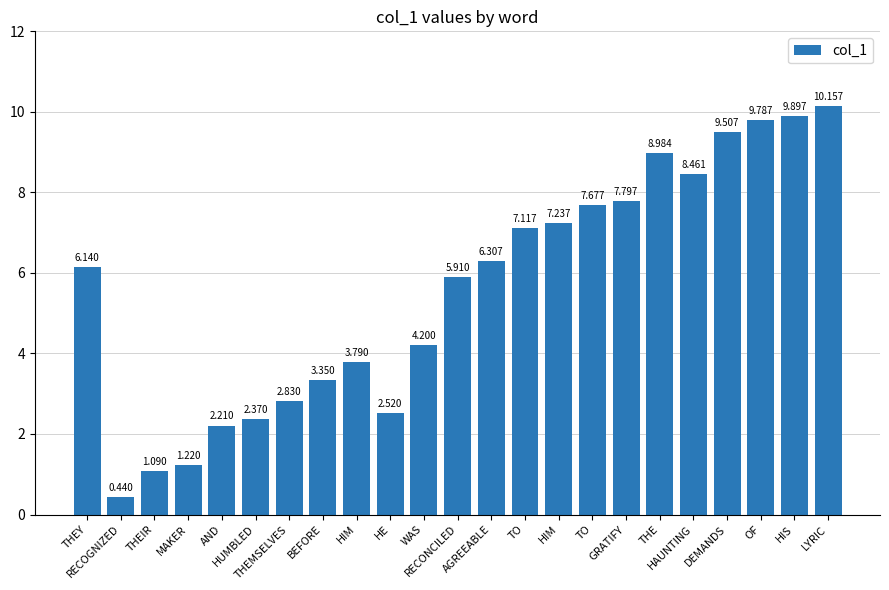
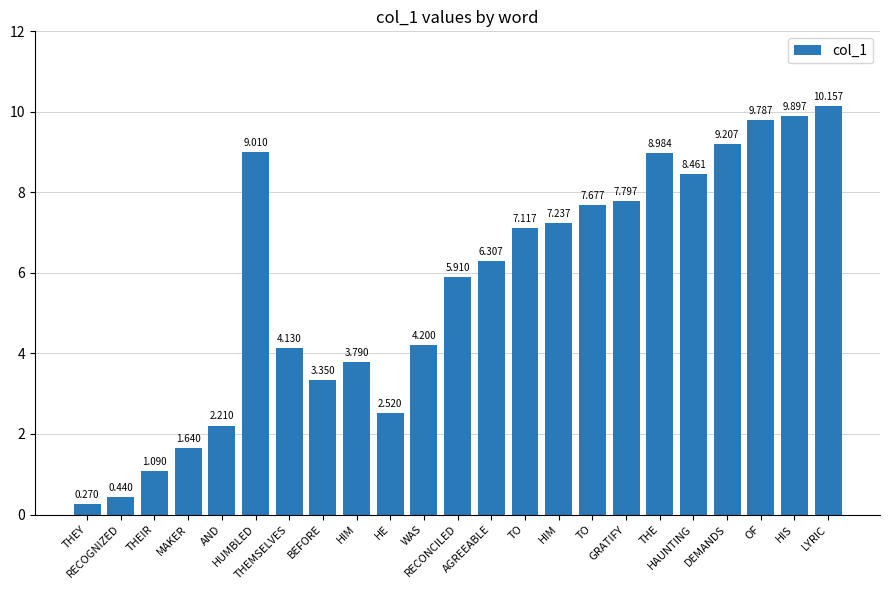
THEY: 6.140 -> 0.270
MAKER: 1.220 -> 1.640
HUMBLED: 2.370 -> 9.010
THEMSELVES: 2.830 -> 4.130
DEMANDS: 9.507 -> 9.207
